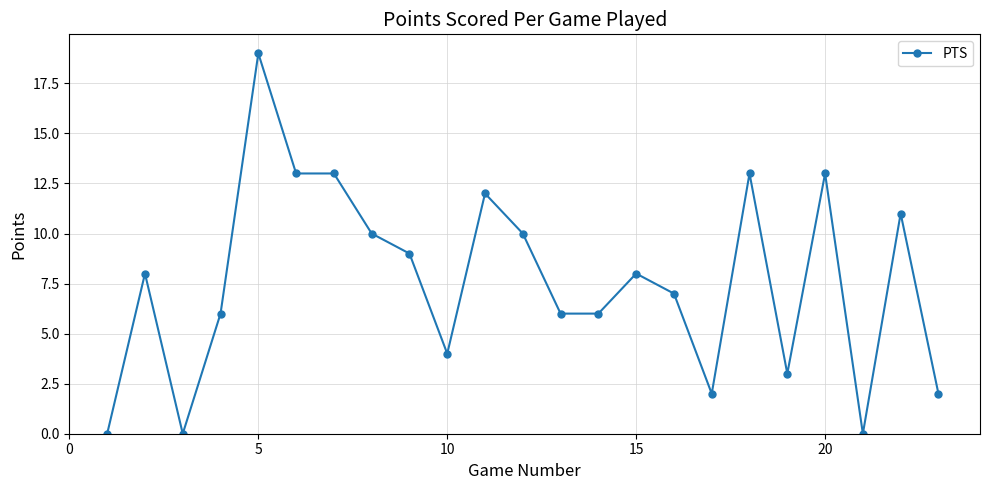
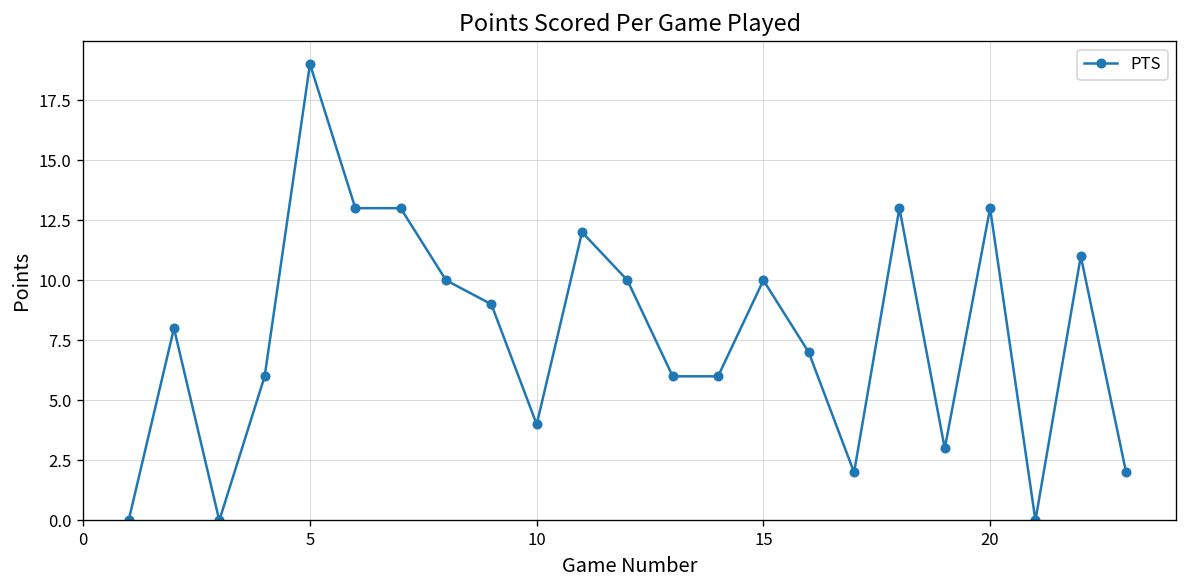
15: 8 -> 10
